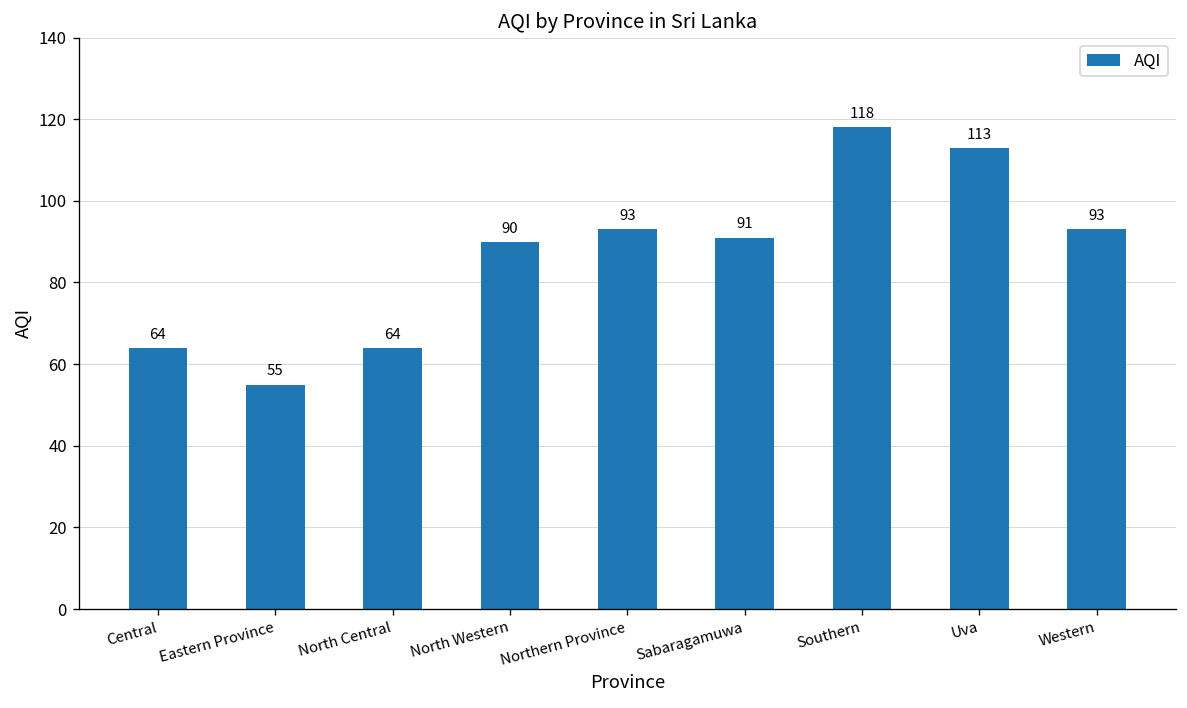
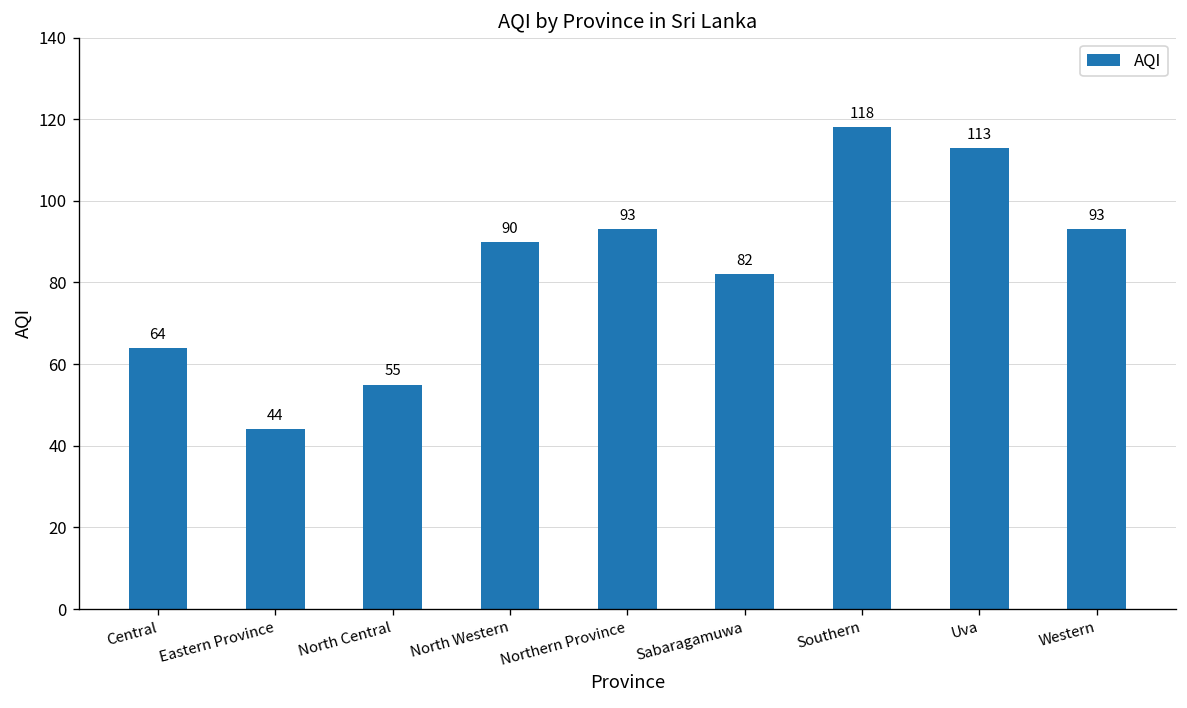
Eastern Province: 55 -> 44
North Central: 64 -> 55
Sabaragamuwa: 91 -> 82
